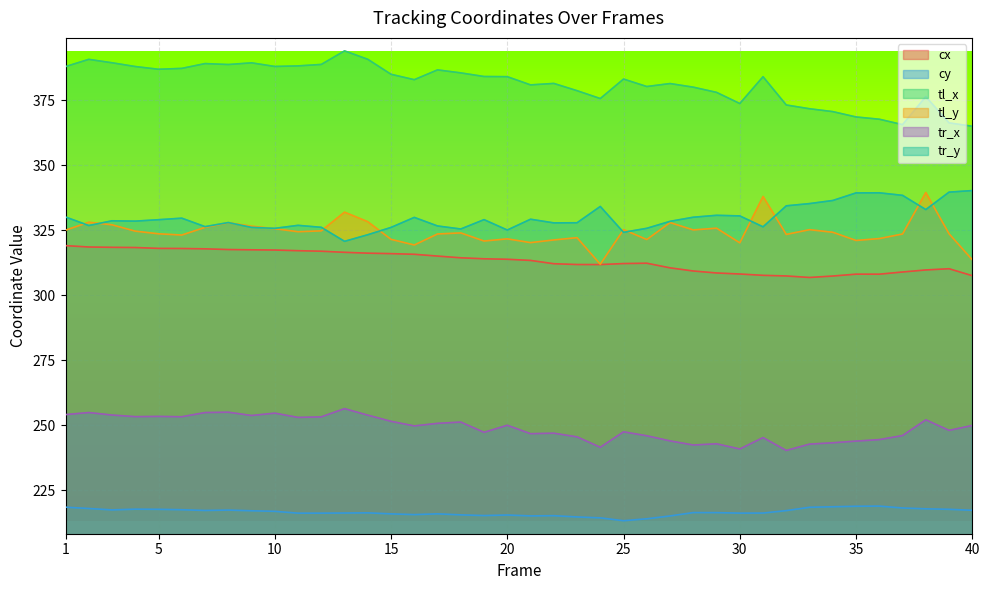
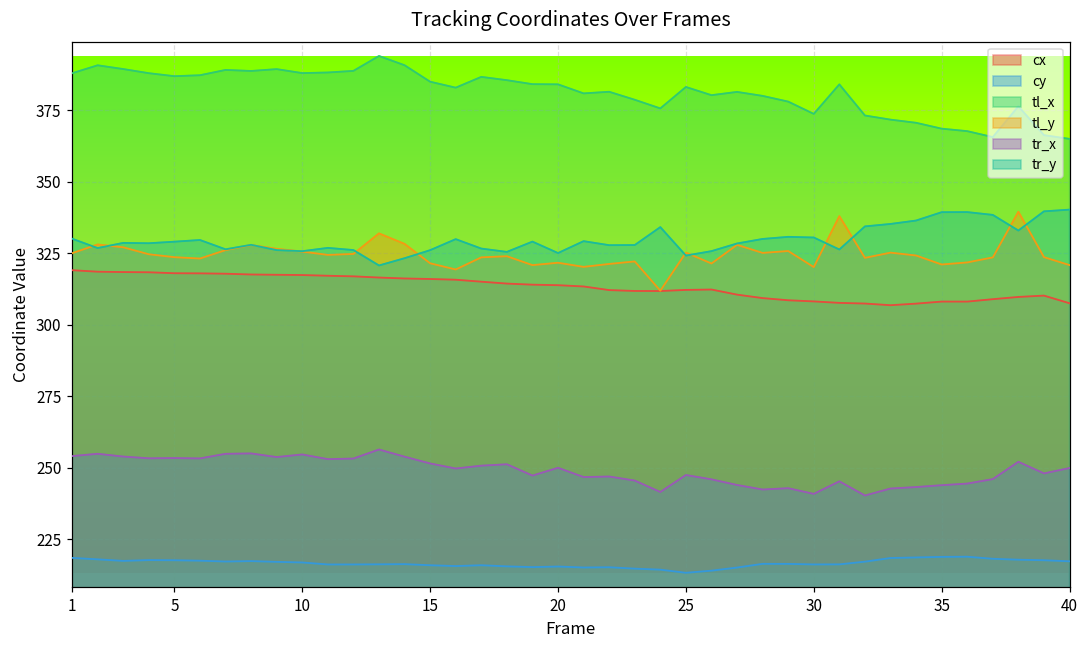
tl_y, 40: 314 -> 321
